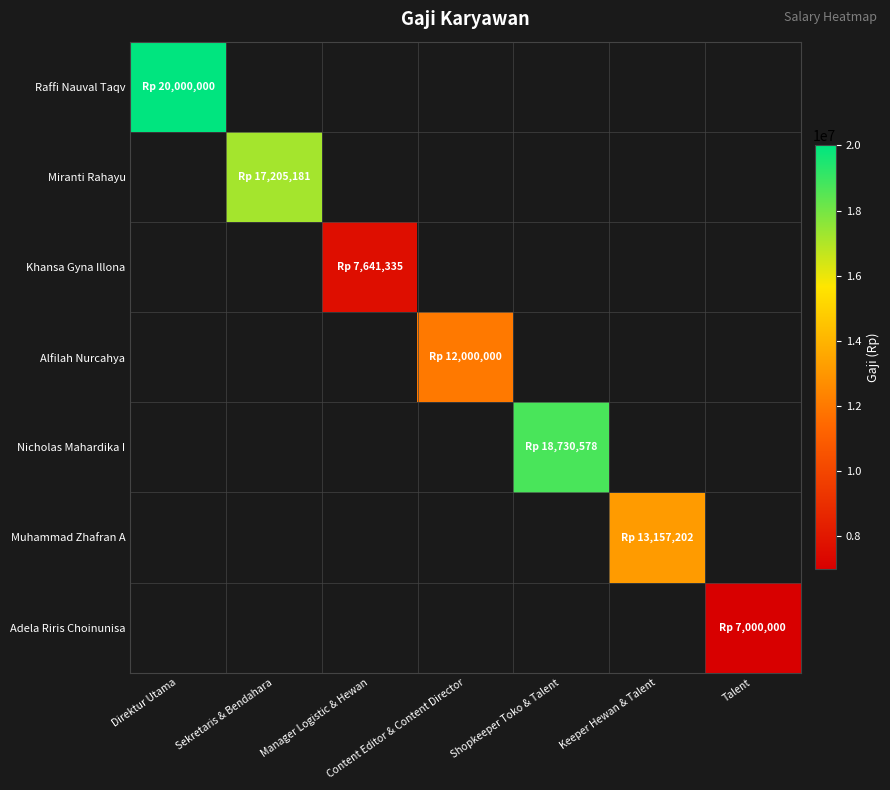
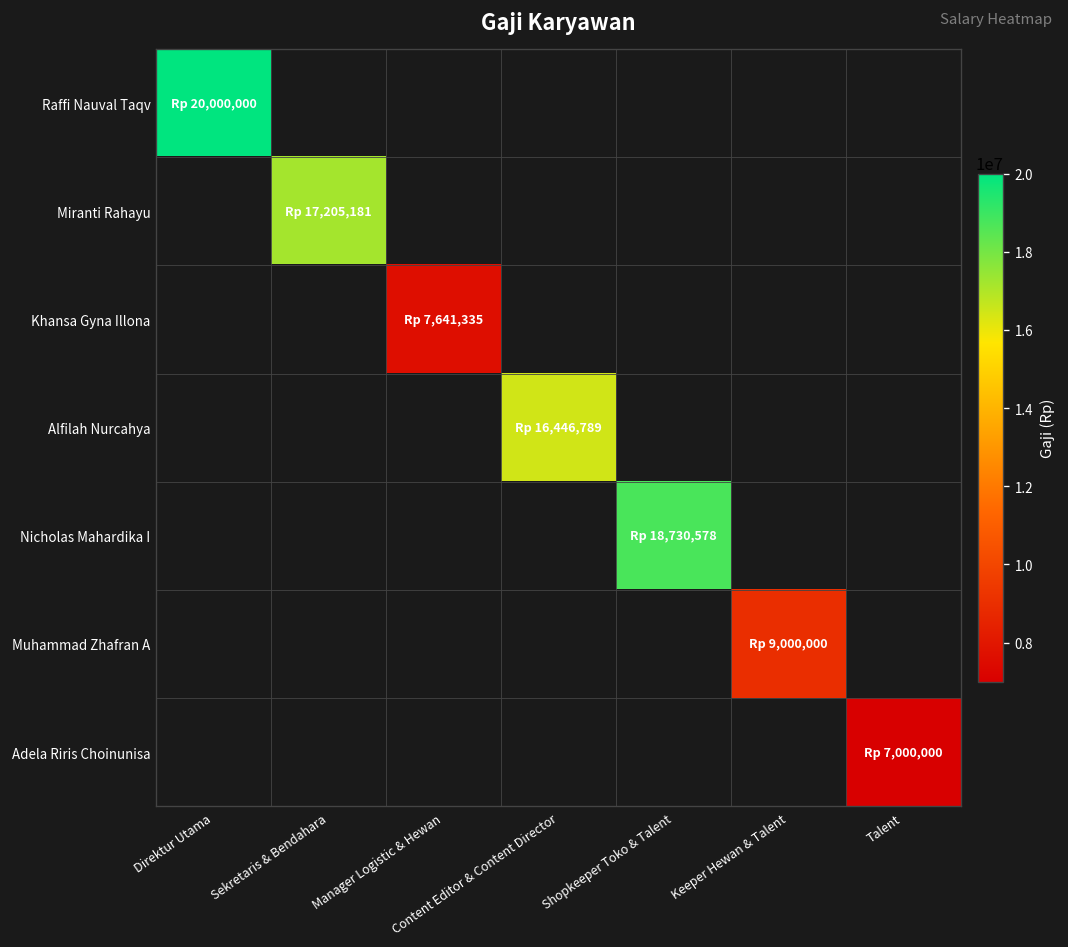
Alfilah Nurcahya, Content Editor & Content Director: 12,000,000 -> 16,446,789
Muhammad Zhafran A, Keeper Hewan & Talent: 13,157,202 -> 9,000,000
